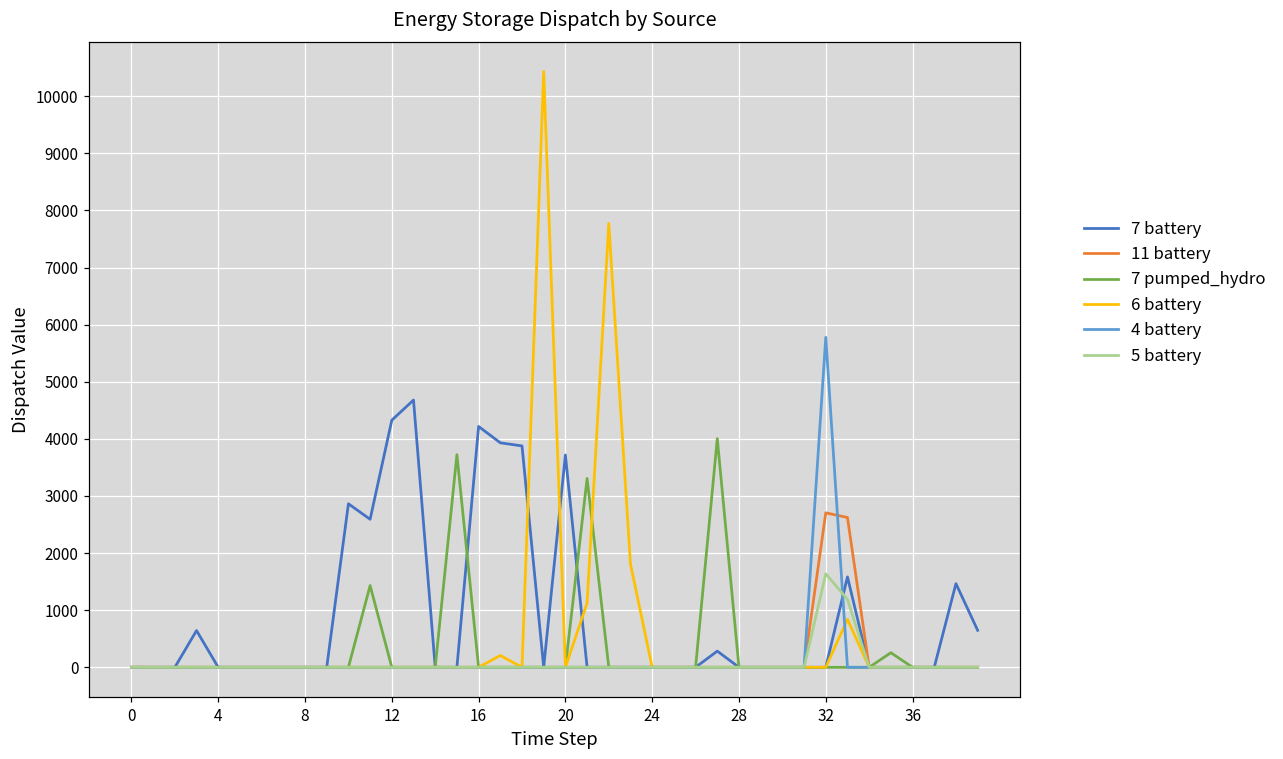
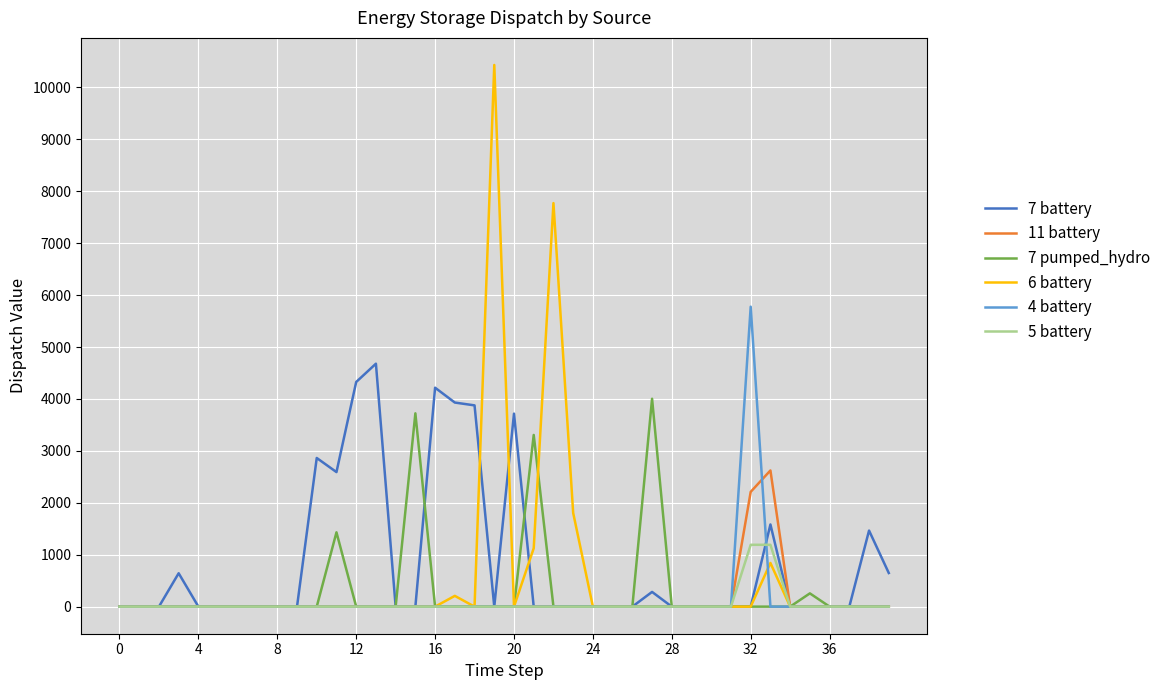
11 battery, 32: 2700 -> 2200
5 battery, 32: 1600 -> 1200
